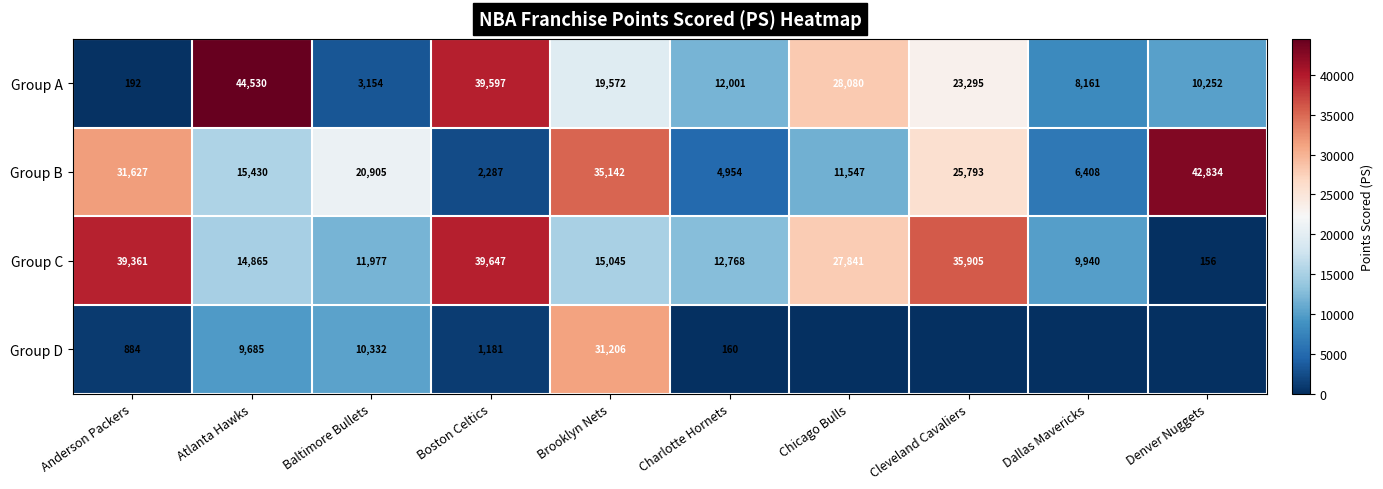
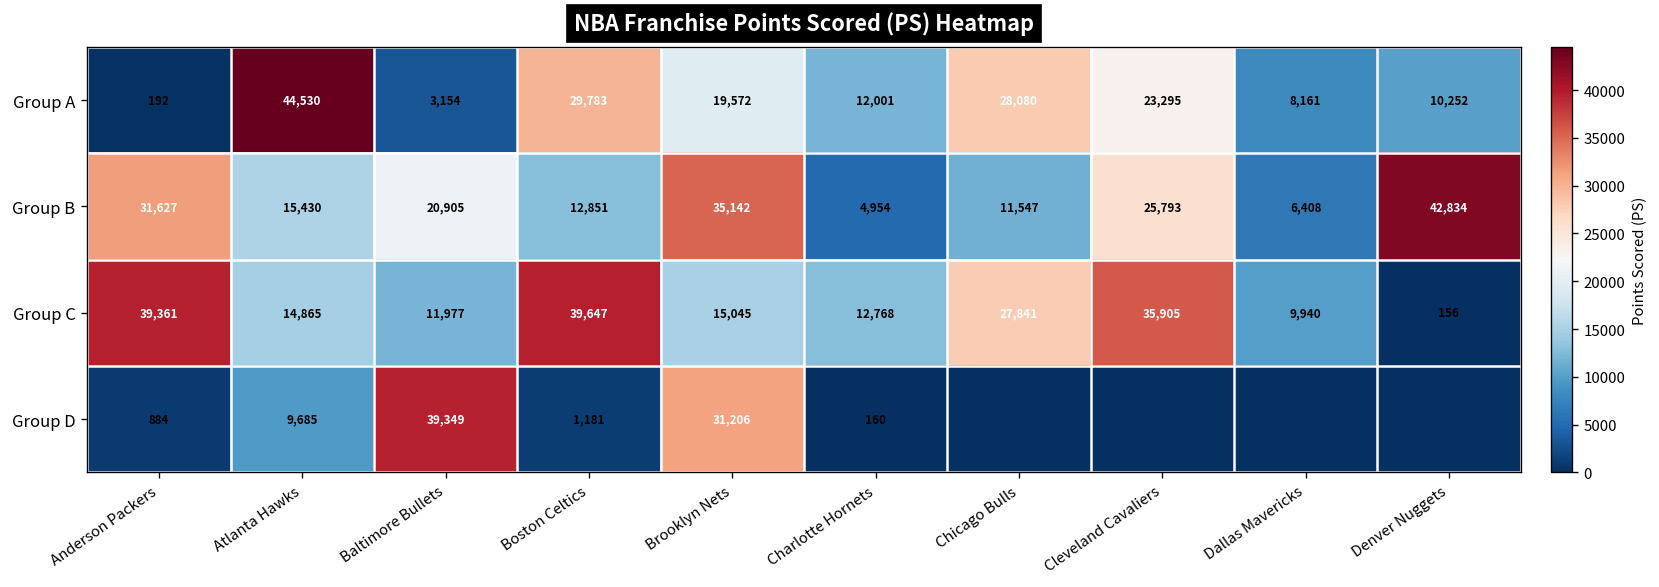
Group A, Boston Celtics: 39,597 -> 29,783
Group B, Boston Celtics: 2,287 -> 12,851
Group D, Baltimore Bullets: 10,332 -> 39,349
